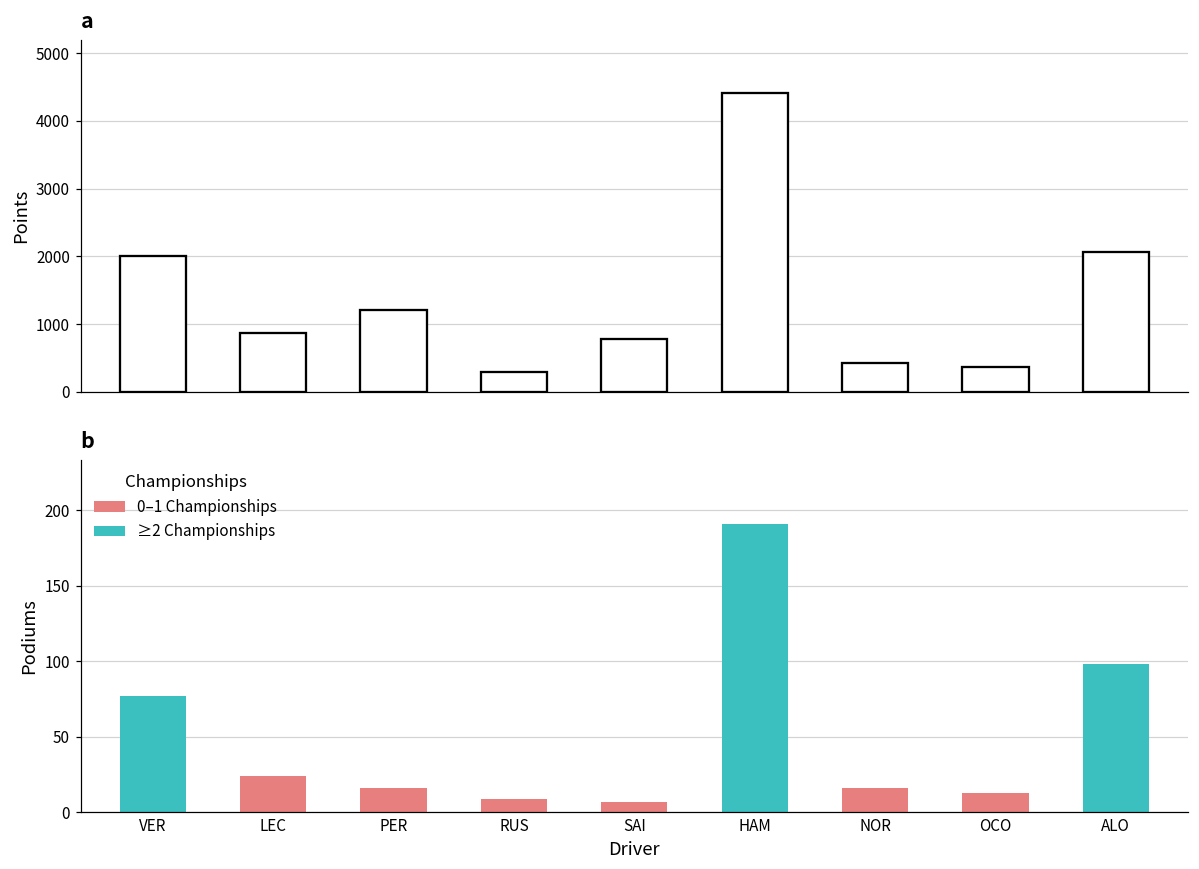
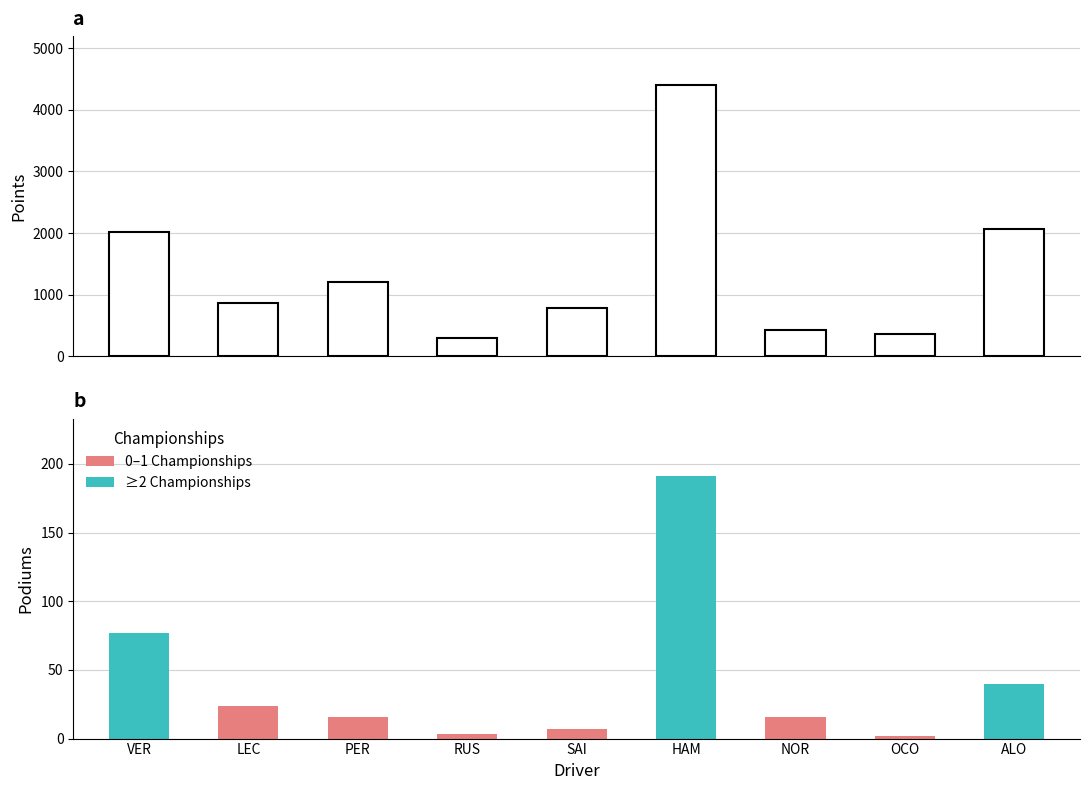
b, RUS: 9 -> 3
b, OCO: 13 -> 2
b, ALO: 98 -> 40
